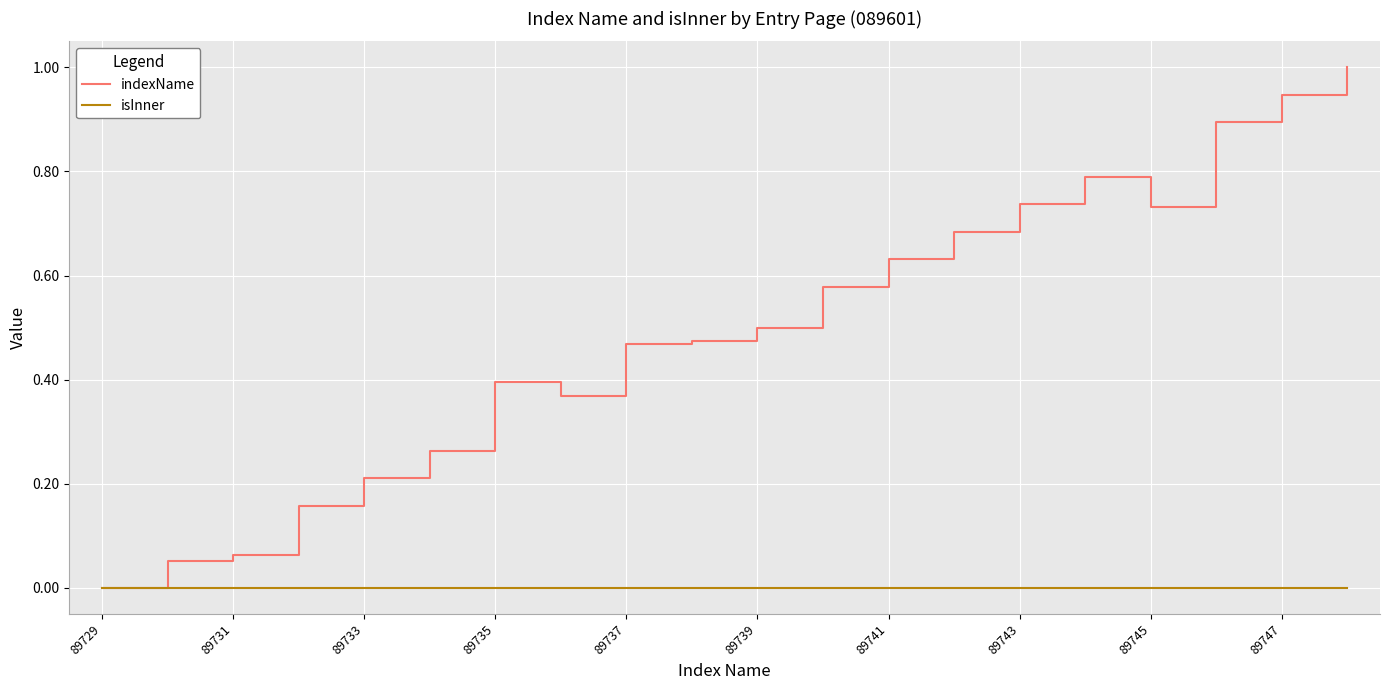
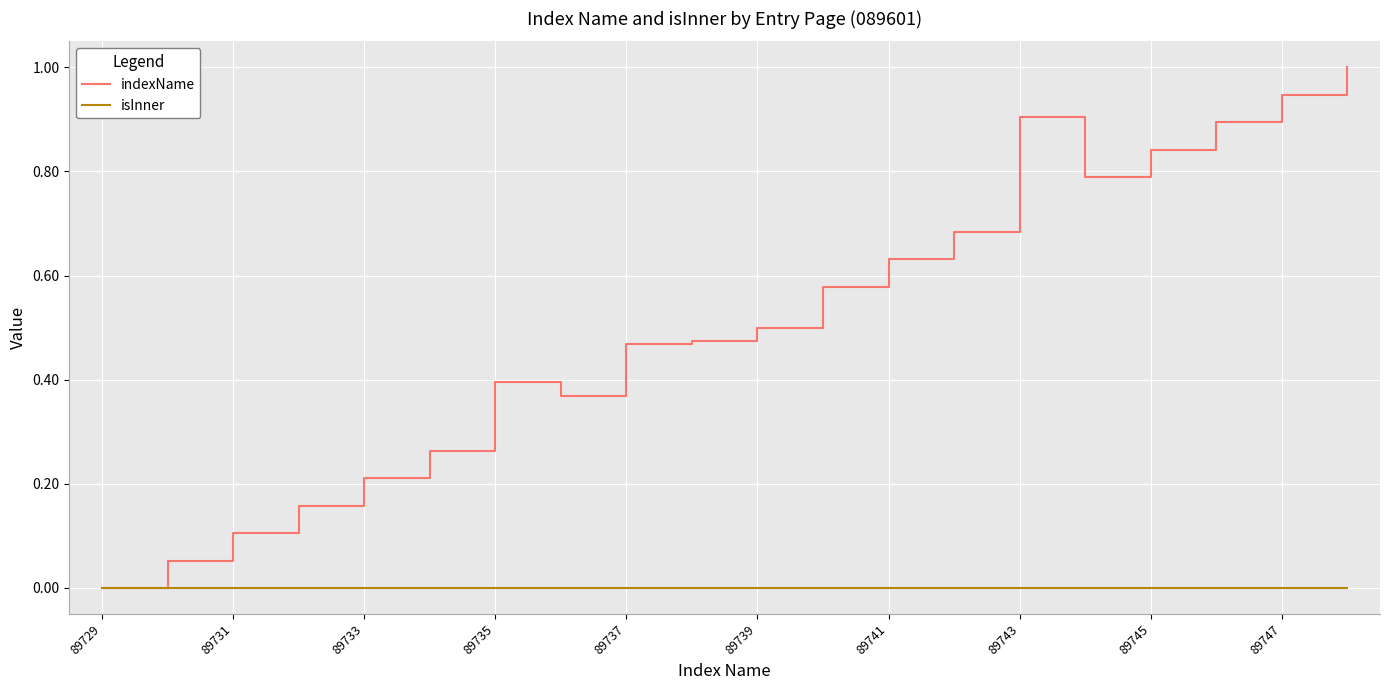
indexName, 89731: 0.06 -> 0.11
indexName, 89743: 0.74 -> 0.91
indexName, 89745: 0.73 -> 0.84
